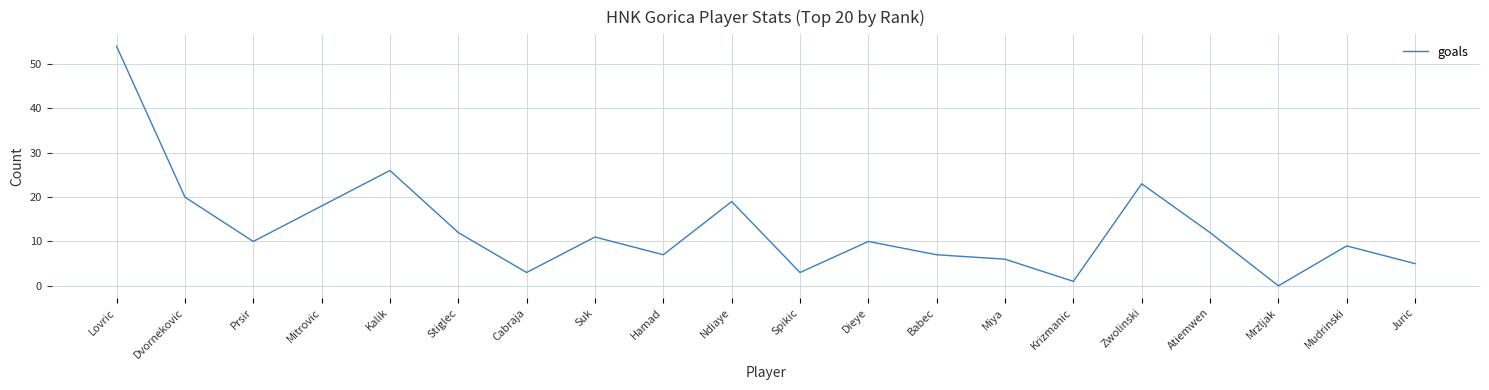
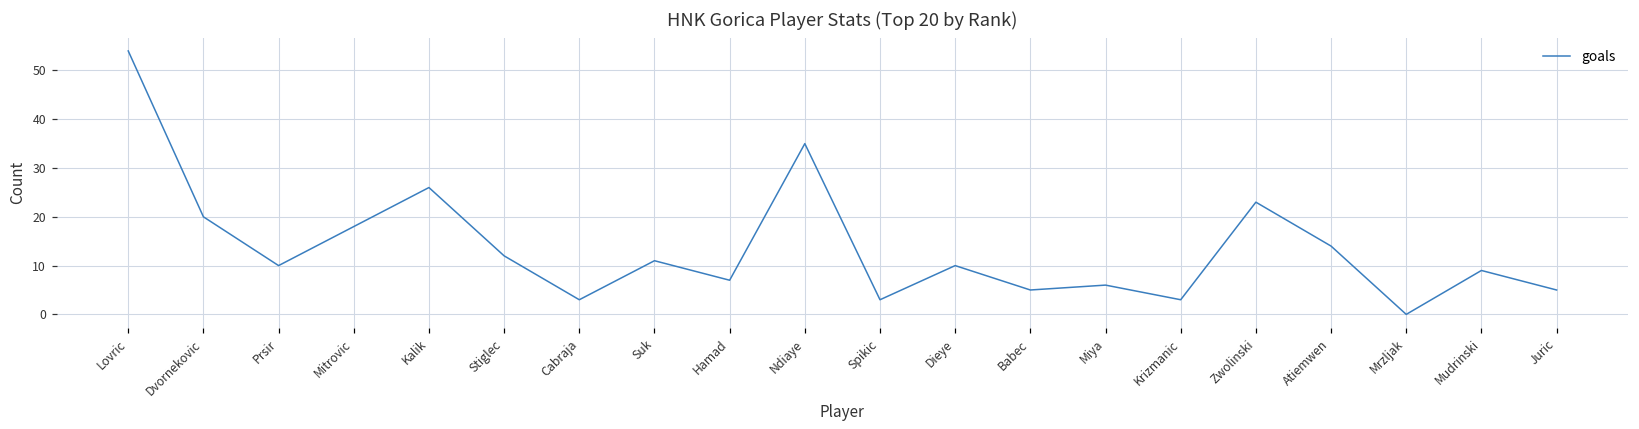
Ndiaye: 19 -> 35
Babec: 7 -> 5
Krizmanic: 1 -> 3
Atiemwen: 12 -> 14
